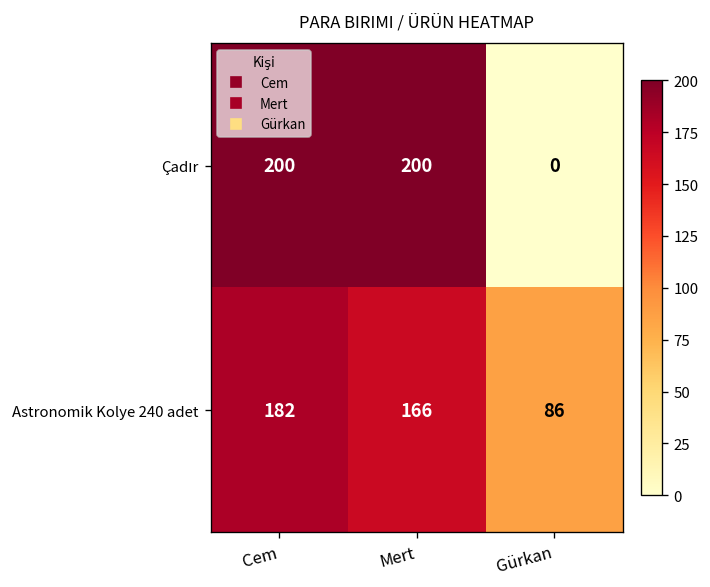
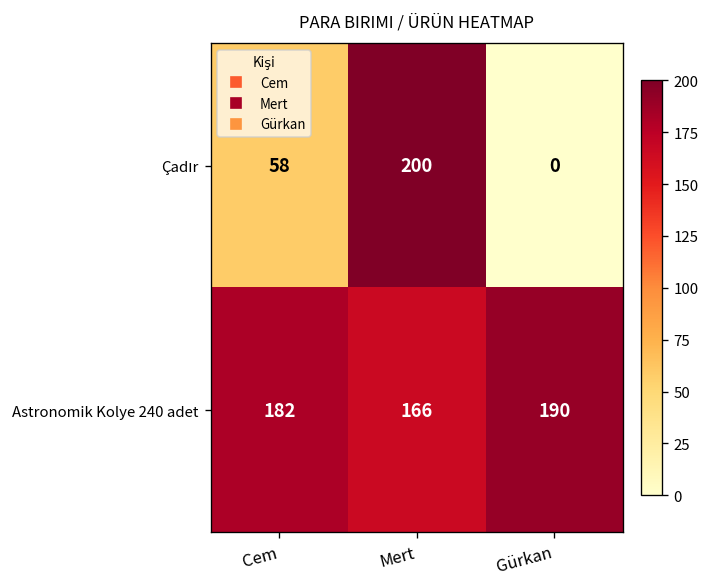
Çadır, Cem: 200 -> 58
Astronomik Kolye 240 adet, Gürkan: 86 -> 190
